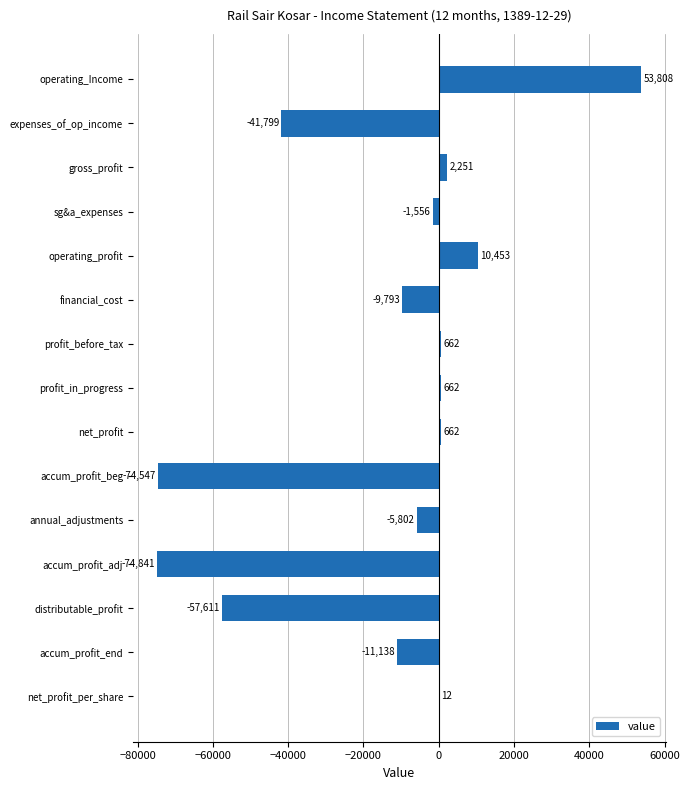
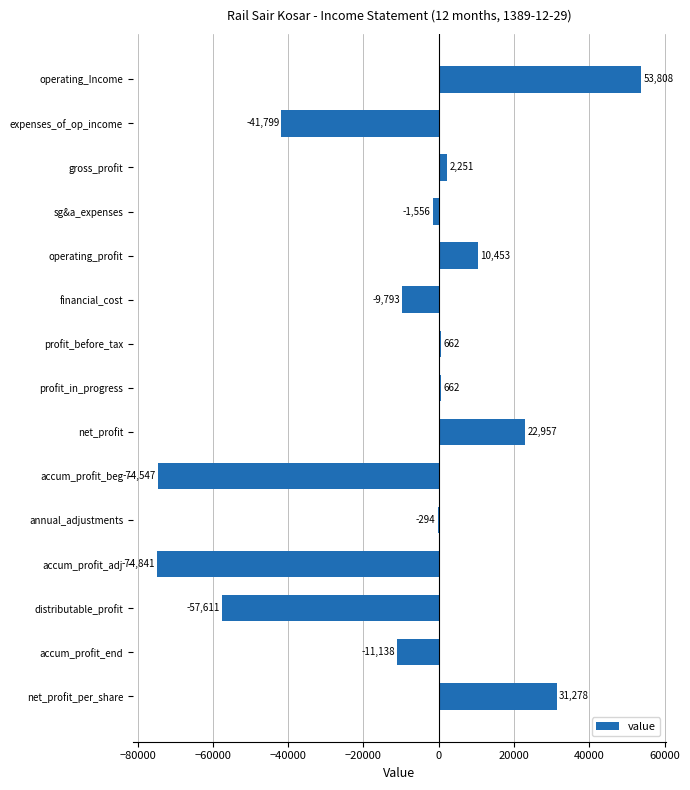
net_profit: 662 -> 22,957
annual_adjustments: -5,802 -> -294
net_profit_per_share: 12 -> 31,278
